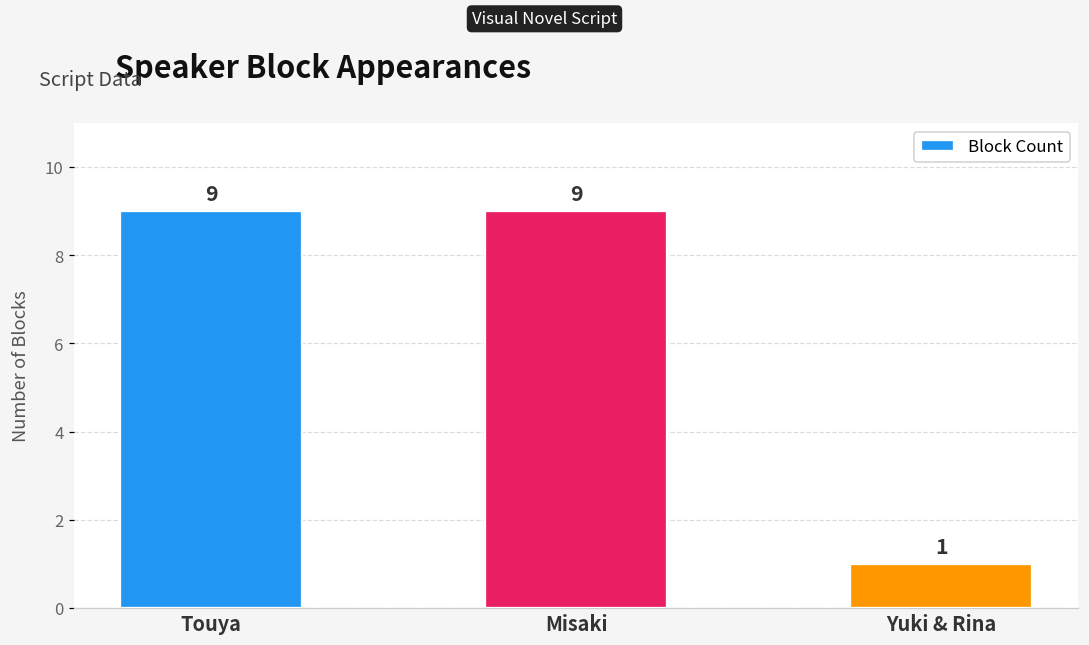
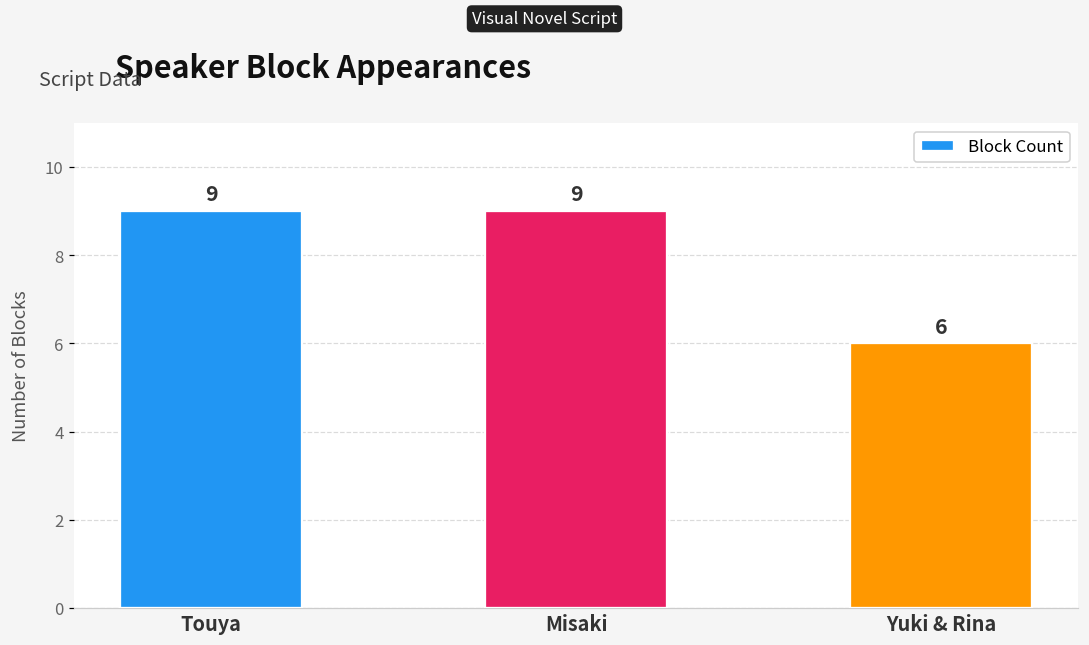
Yuki & Rina: 1 -> 6
